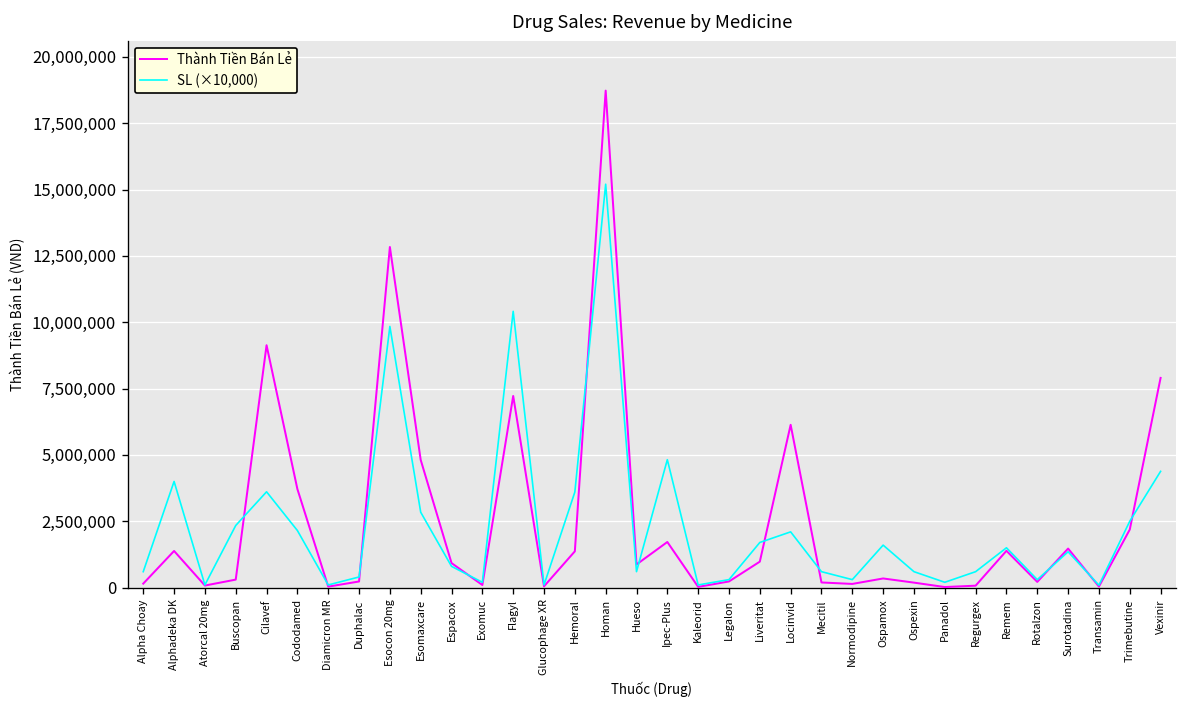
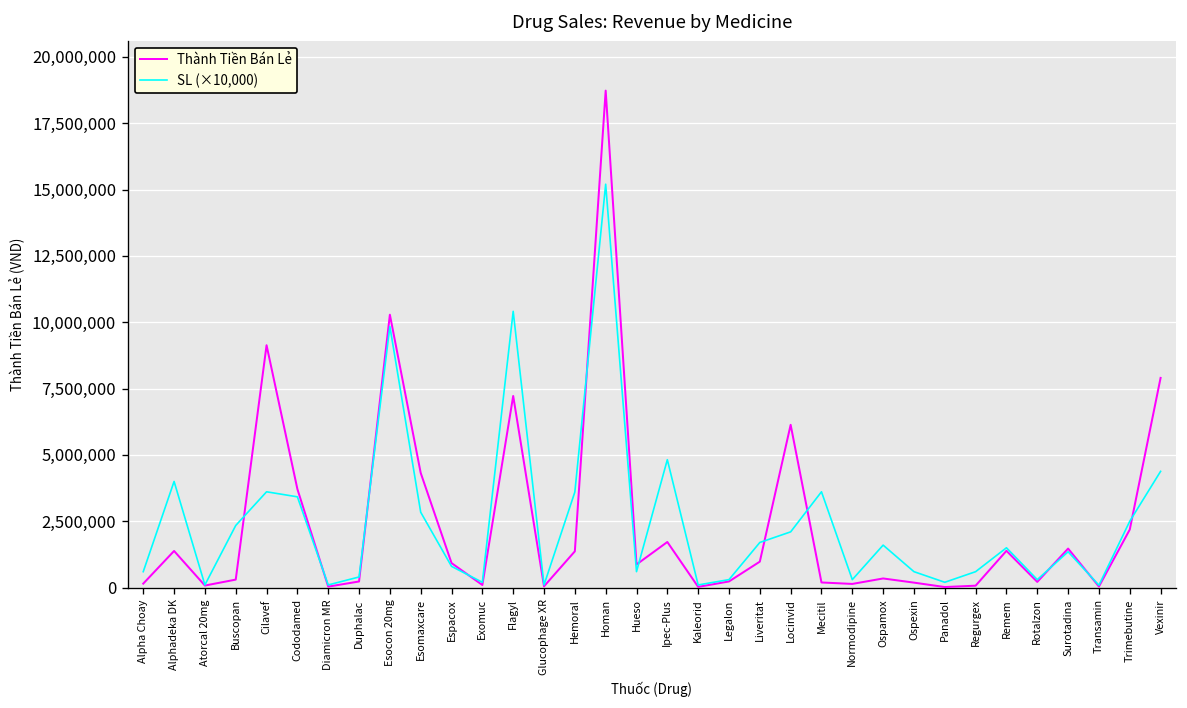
SL (×10,000), Cododamed: 2,200,000 -> 3,400,000
Thành Tiền Bán Lẻ, Esocon 20mg: 12,800,000 -> 10,300,000
Thành Tiền Bán Lẻ, Esomaxcare: 4,800,000 -> 4,300,000
SL (×10,000), Mecitil: 600,000 -> 3,600,000
